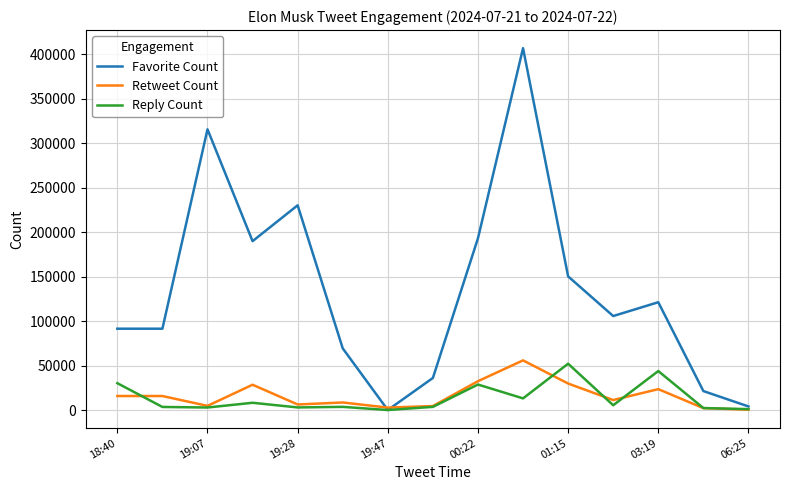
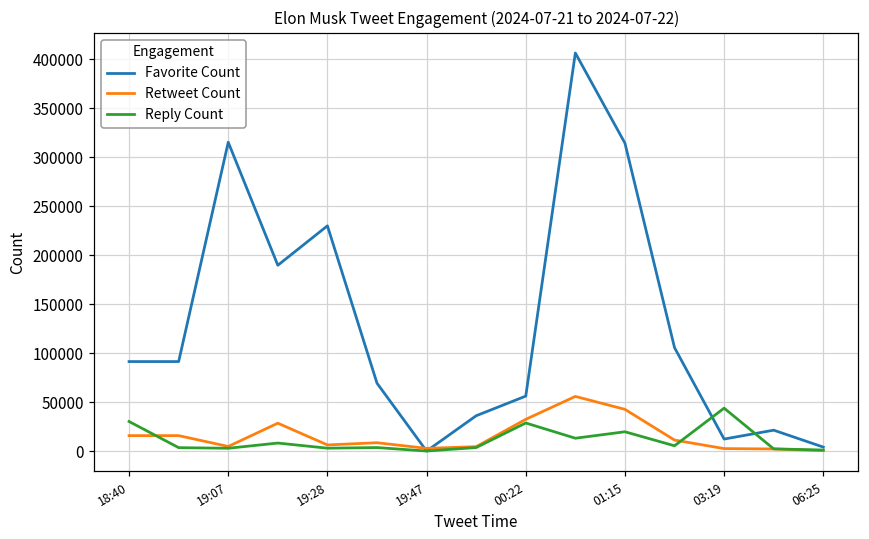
Favorite Count, 00:22: 190000 -> 60000
Favorite Count, 01:15: 150000 -> 310000
Retweet Count, 01:15: 30000 -> 40000
Reply Count, 01:15: 50000 -> 20000
Favorite Count, 03:19: 120000 -> 10000
Retweet Count, 03:19: 20000 -> 0
